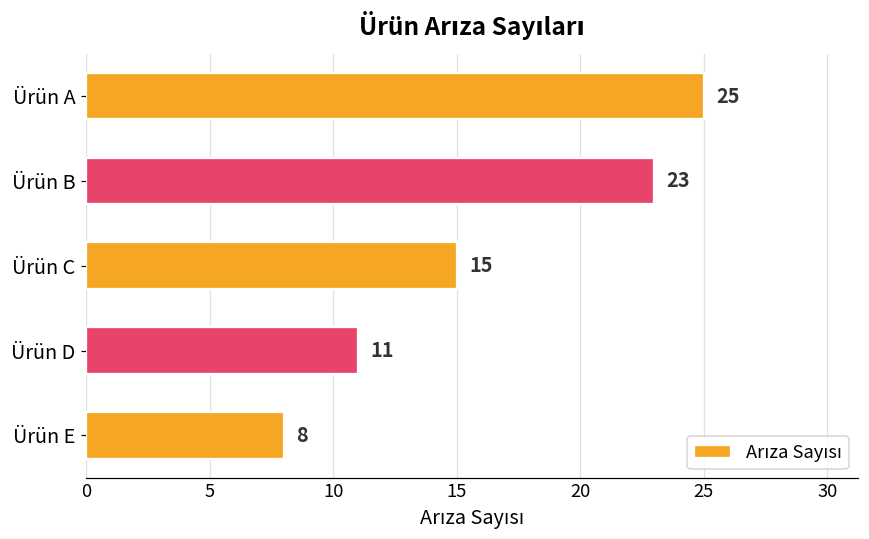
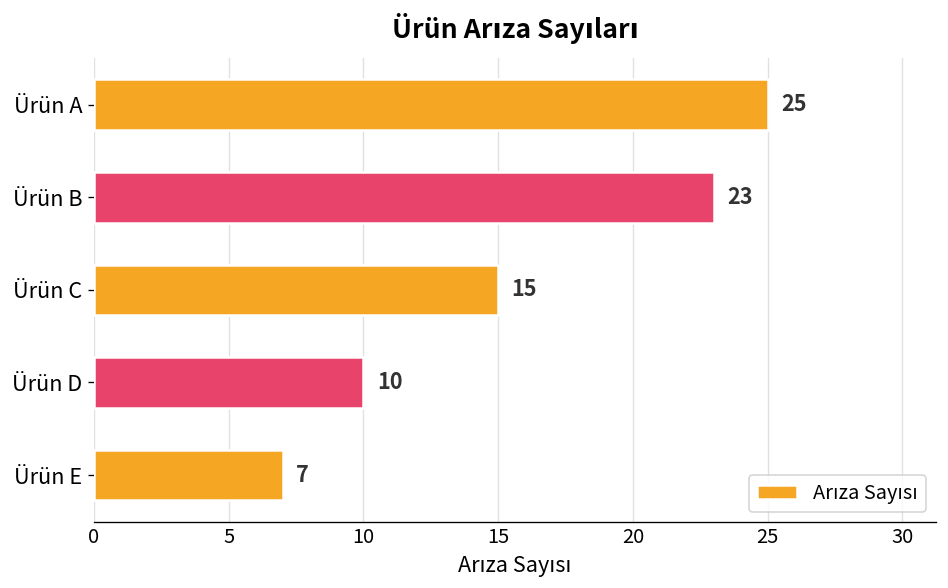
Ürün D: 11 -> 10
Ürün E: 8 -> 7
